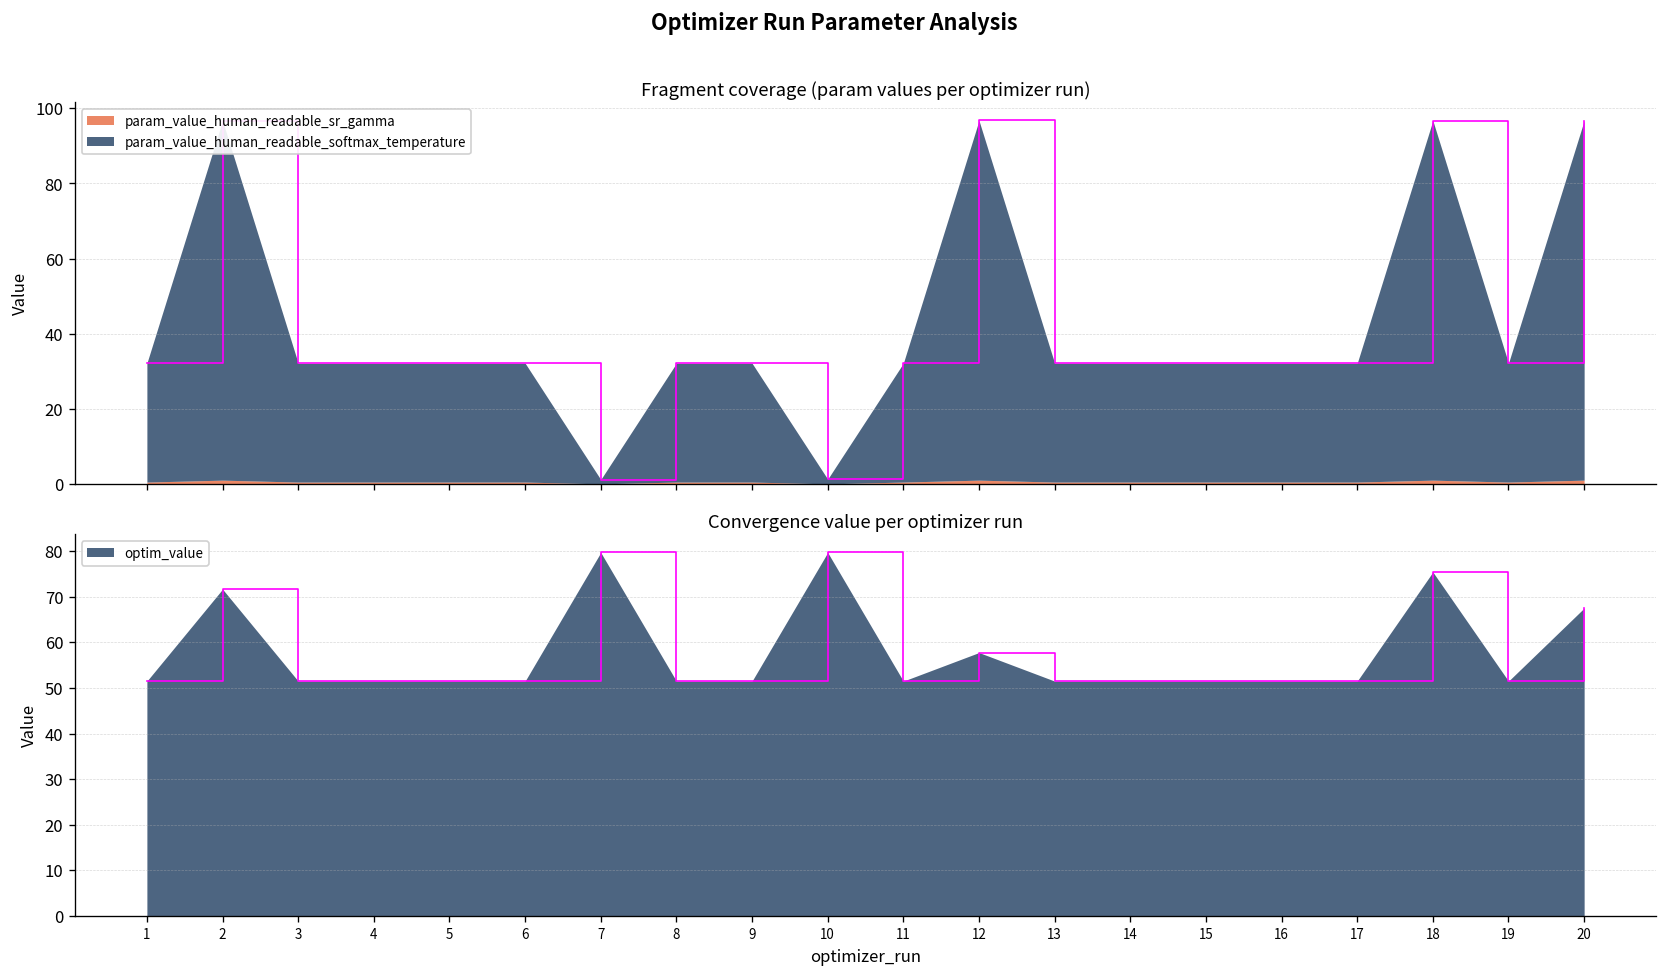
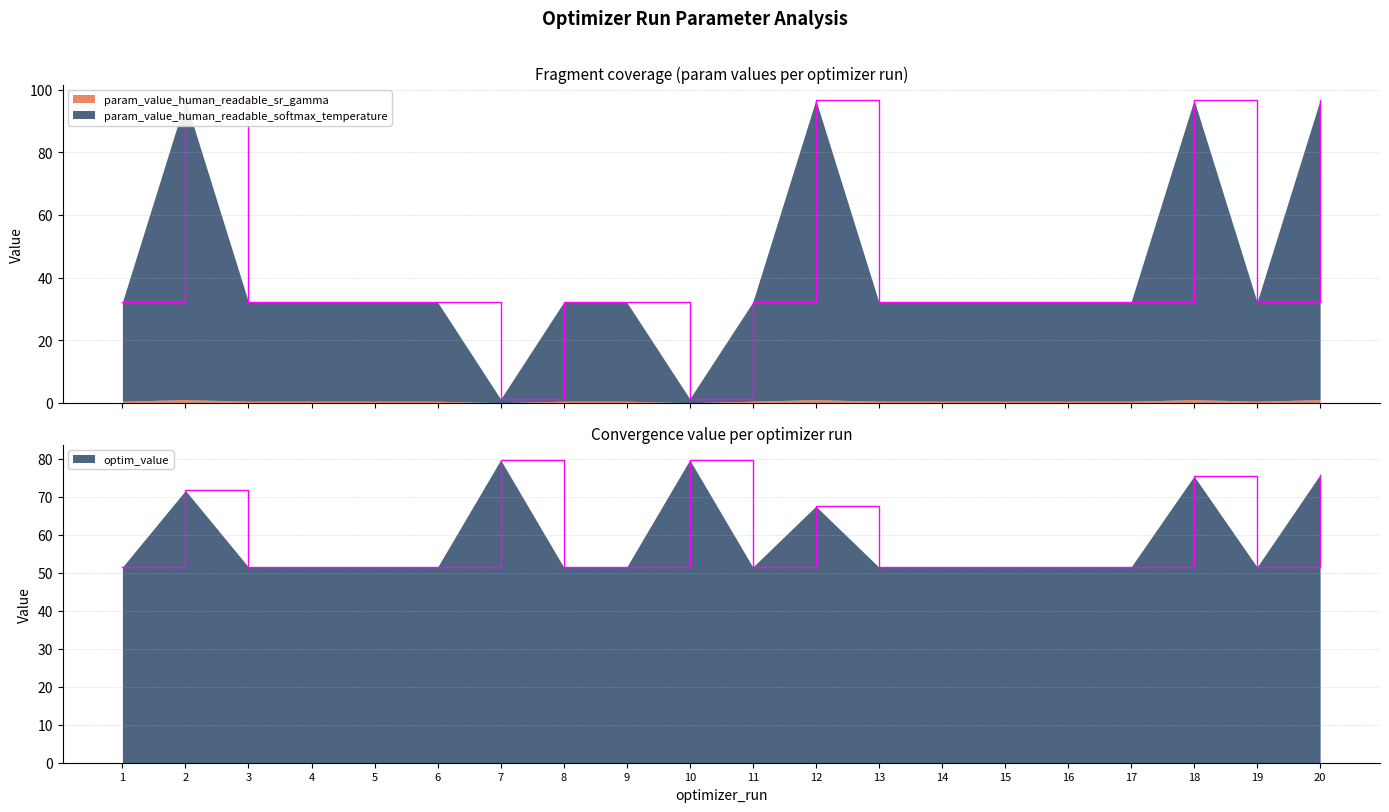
Convergence value per optimizer run, 12: 58 -> 68
Convergence value per optimizer run, 20: 68 -> 76
